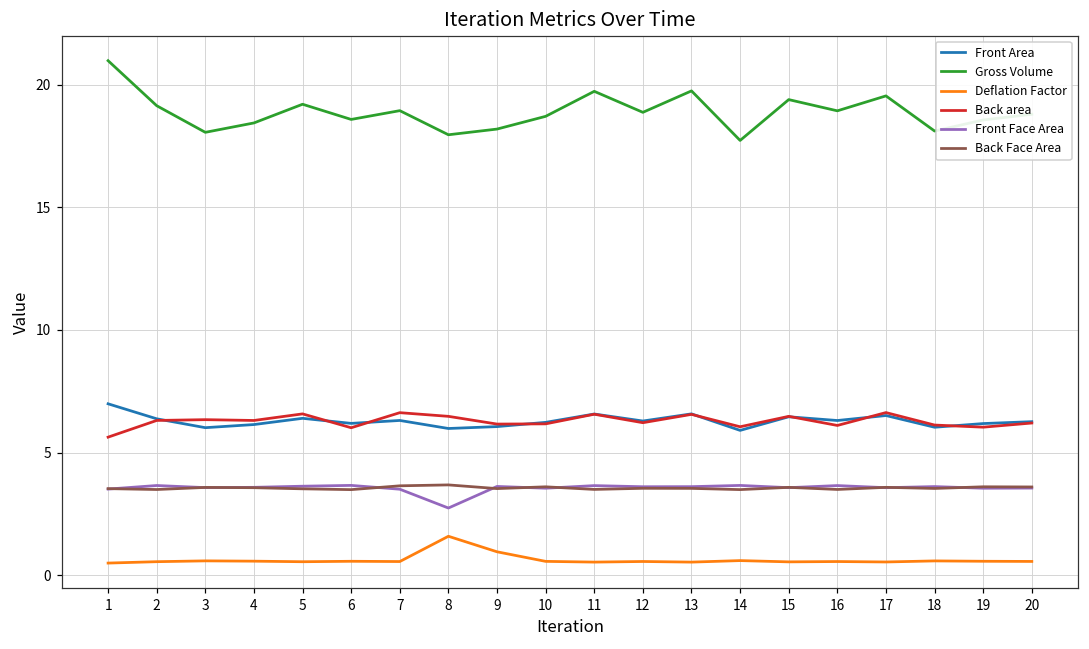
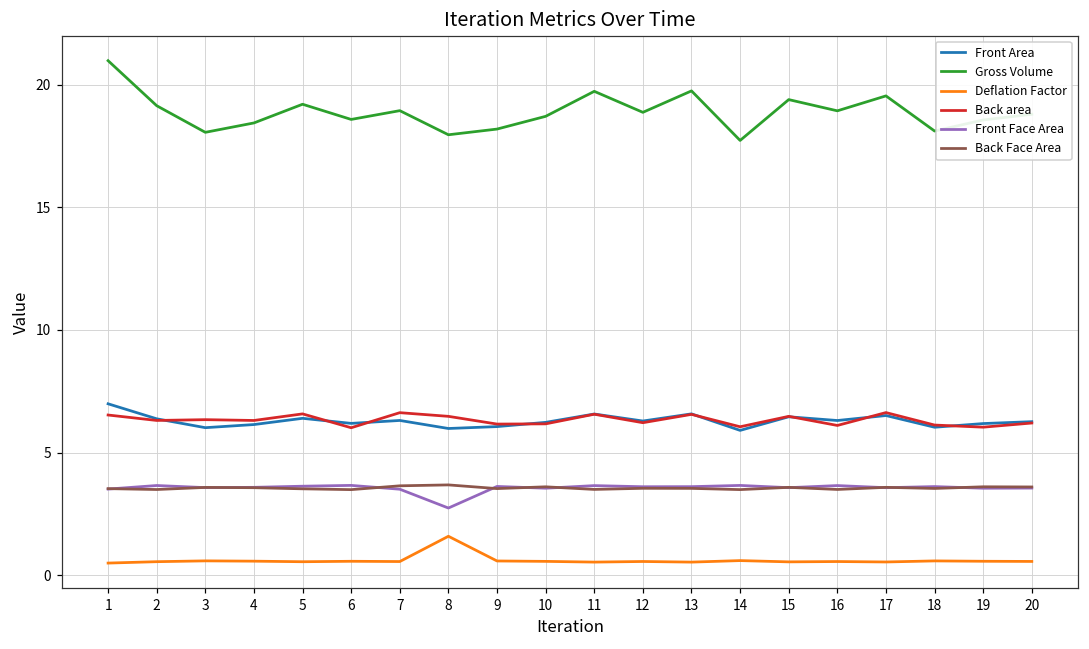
Back area, 1: 5.6 -> 6.5
Deflation Factor, 9: 1.0 -> 0.6
